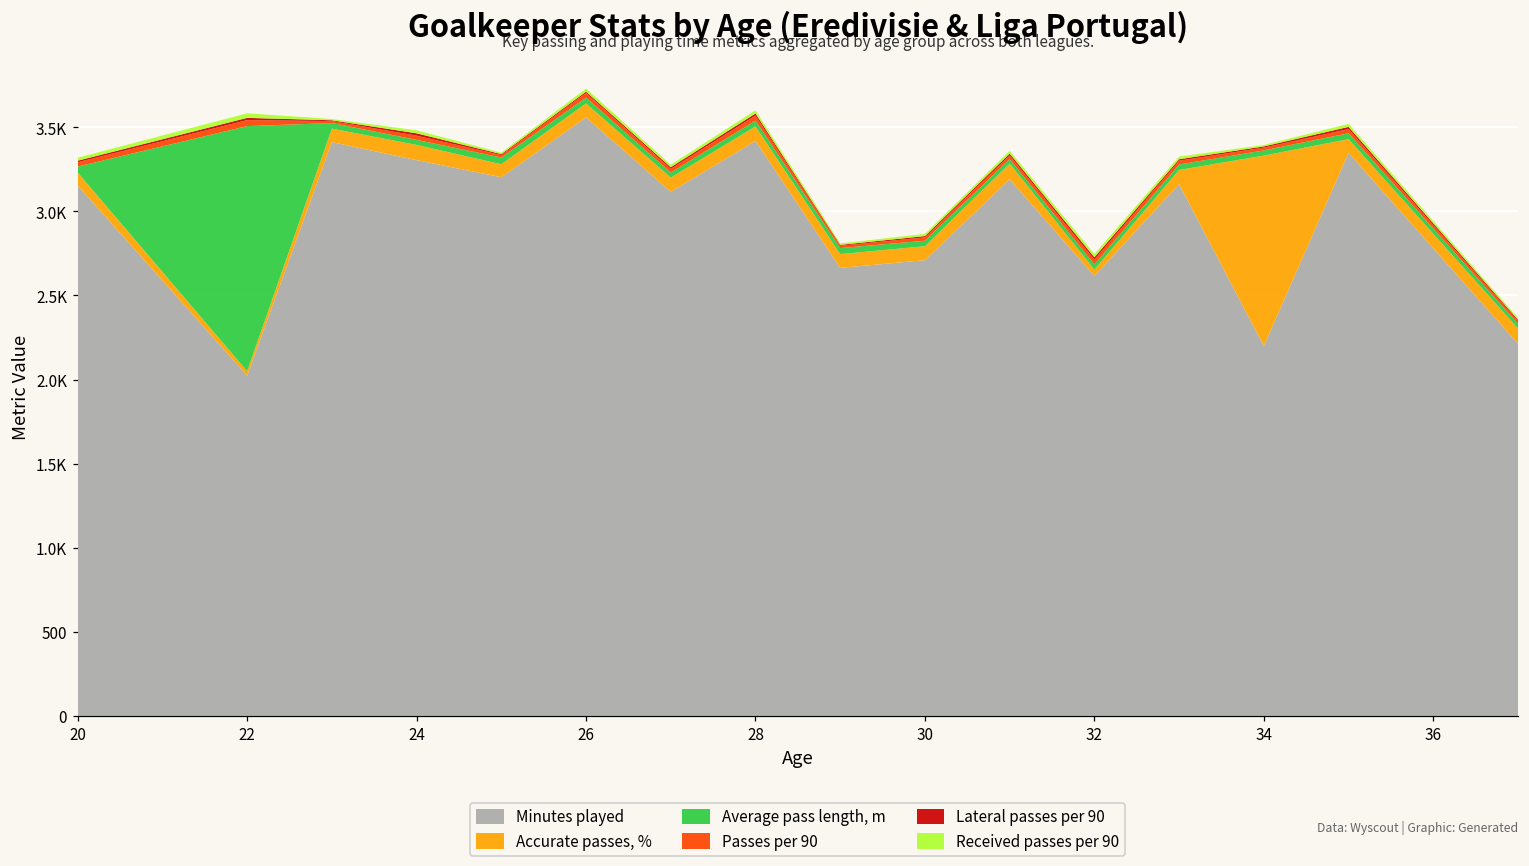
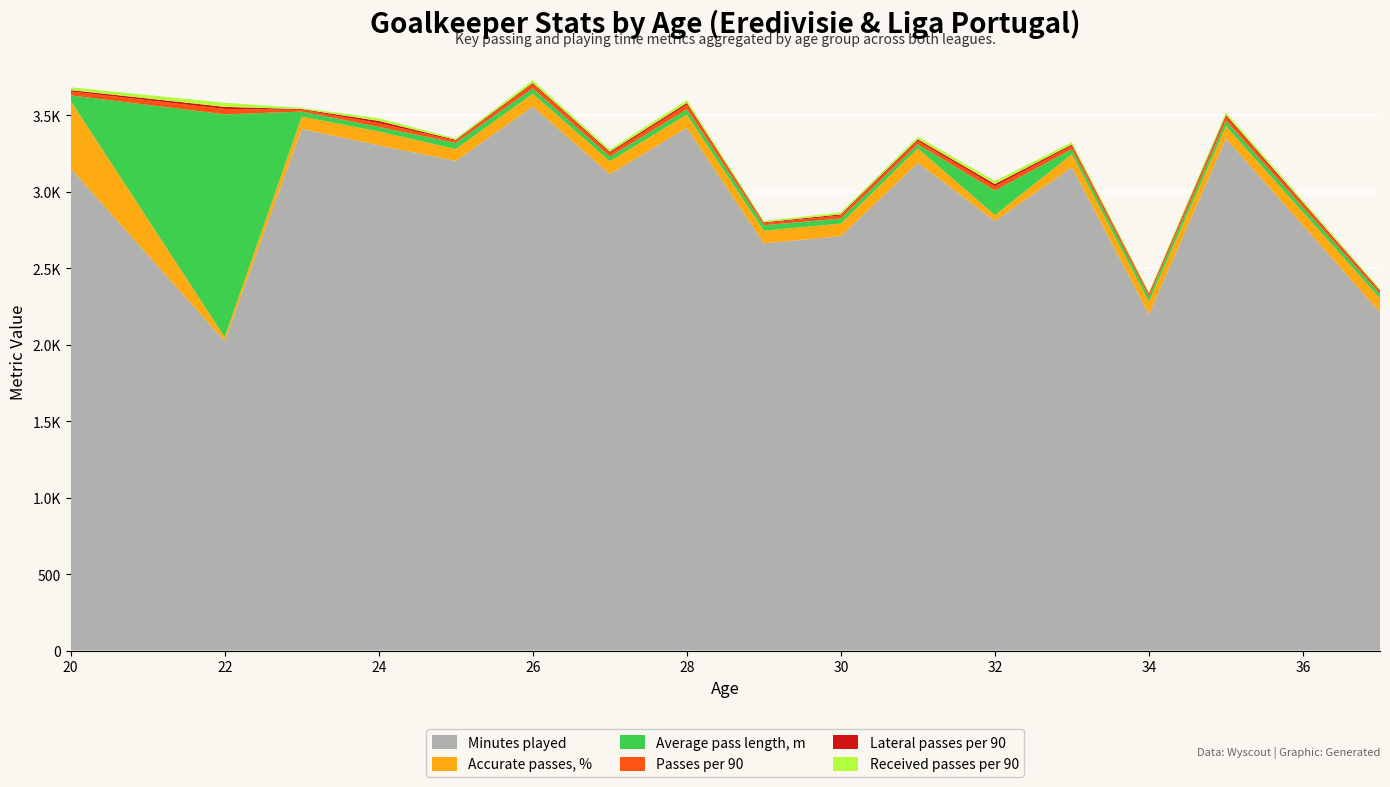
Accurate passes, %, 20: 80 -> 440
Minutes played, 32: 2620 -> 2810
Average pass length, m, 32: 30 -> 160
Accurate passes, %, 34: 1130 -> 80
